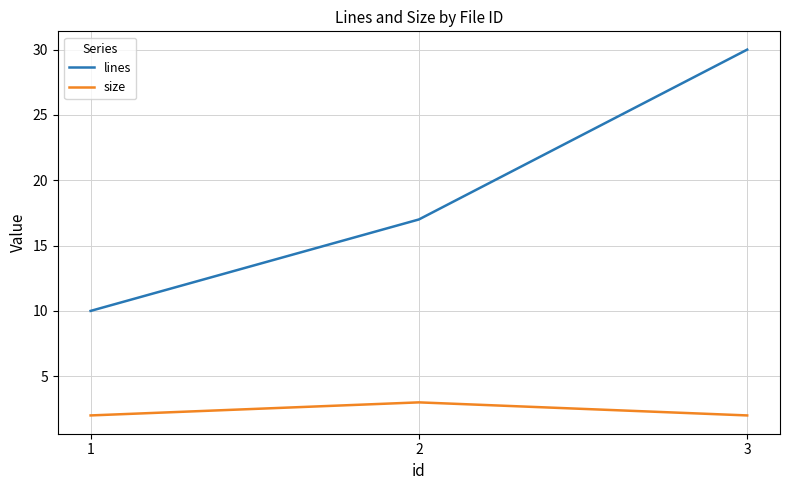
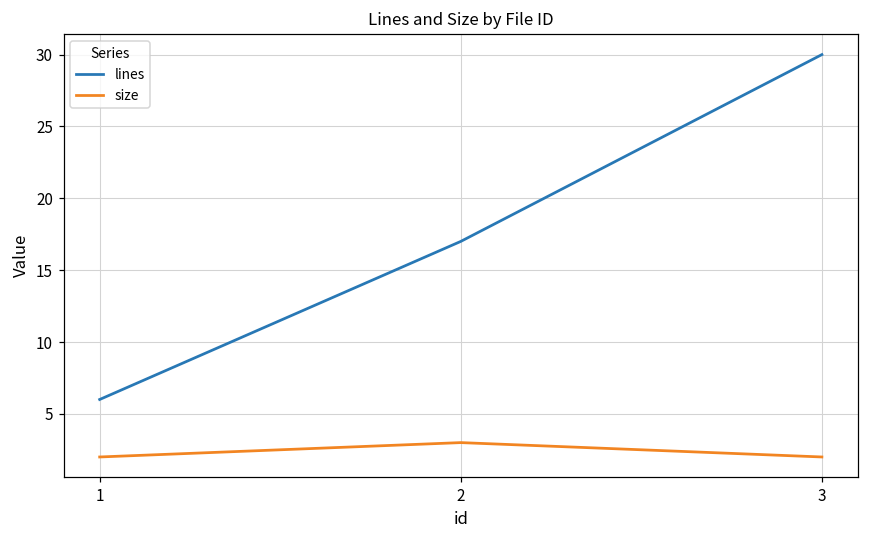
lines, 1: 10 -> 6
